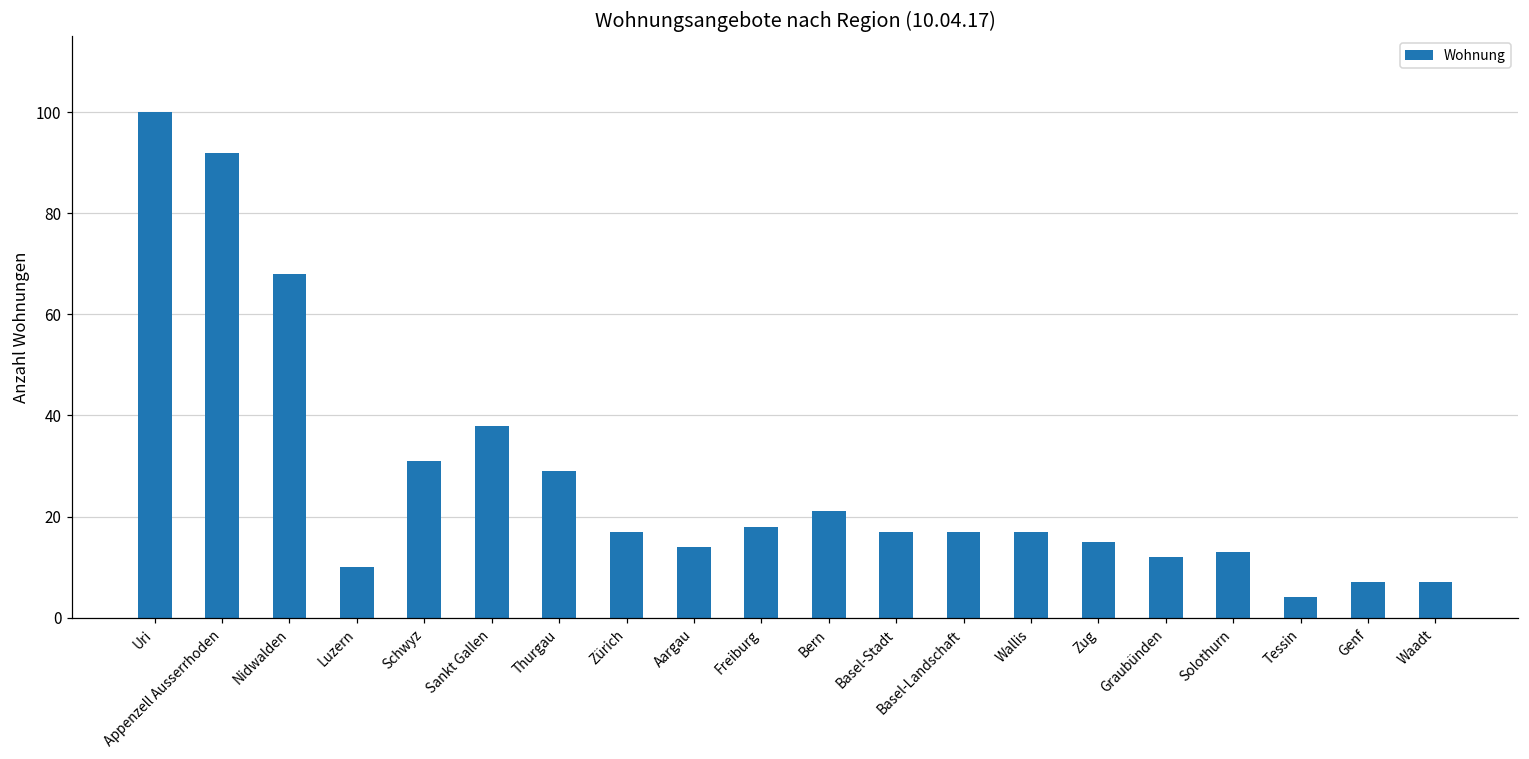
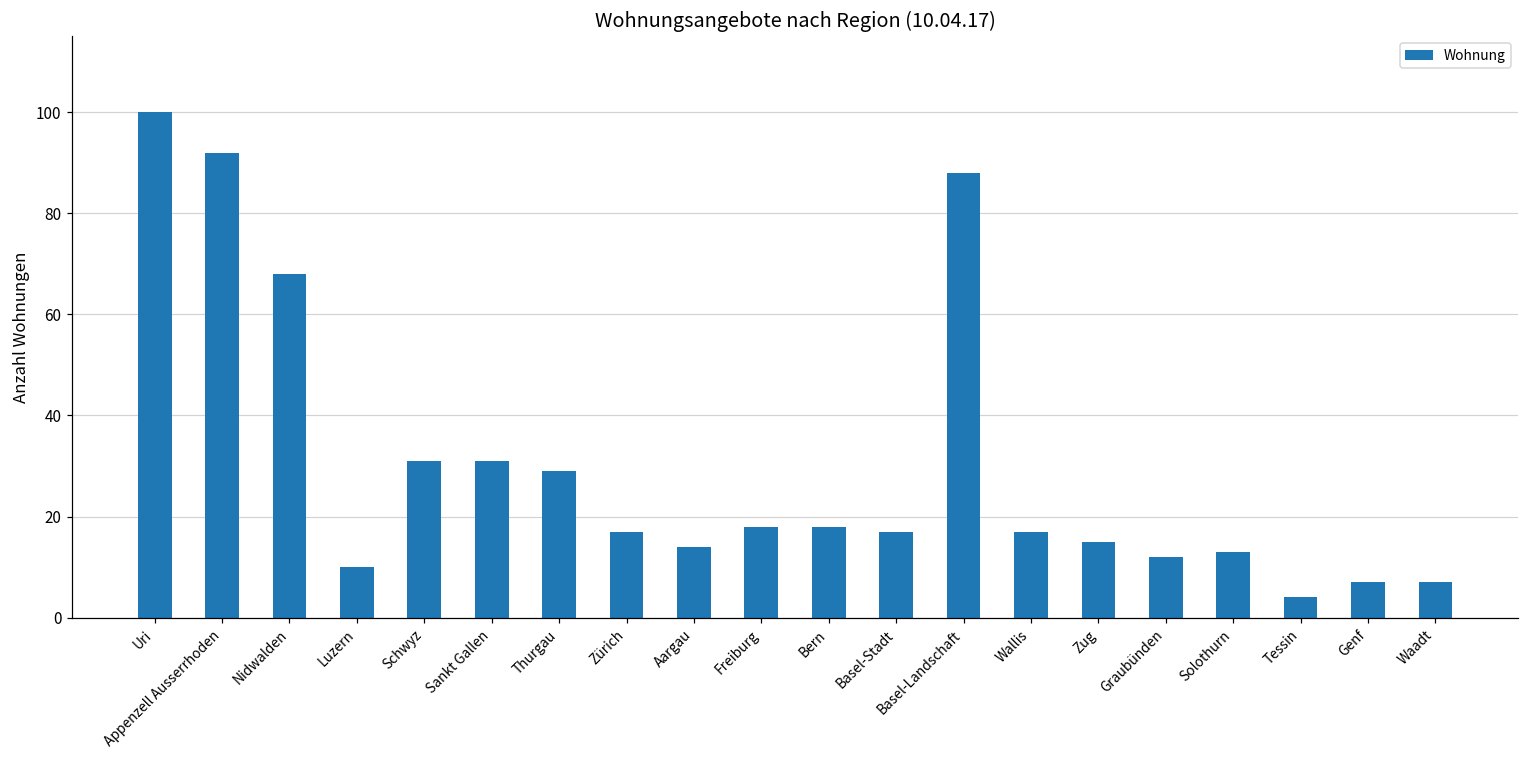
Sankt Gallen: 38 -> 31
Bern: 21 -> 18
Basel-Landschaft: 17 -> 88
